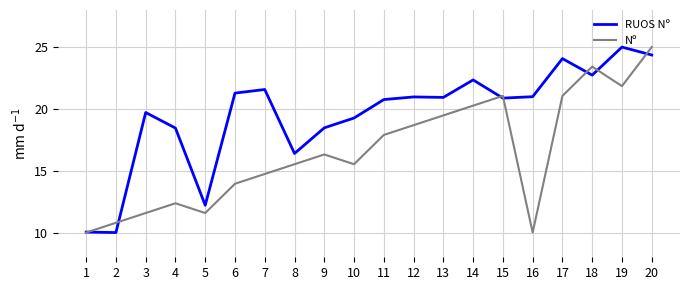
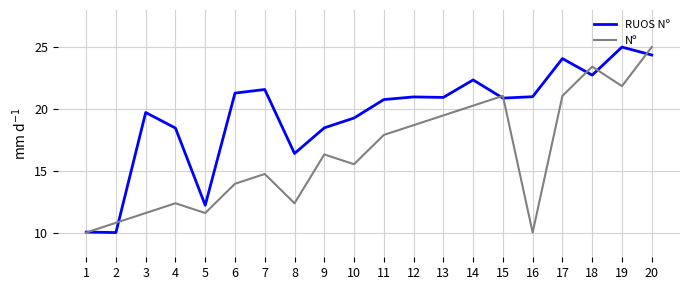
Nº, 8: 15.5 -> 12.4
